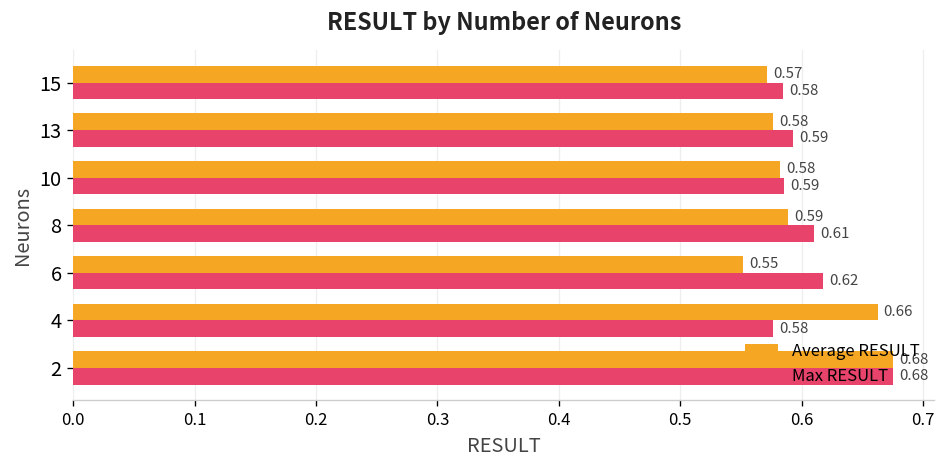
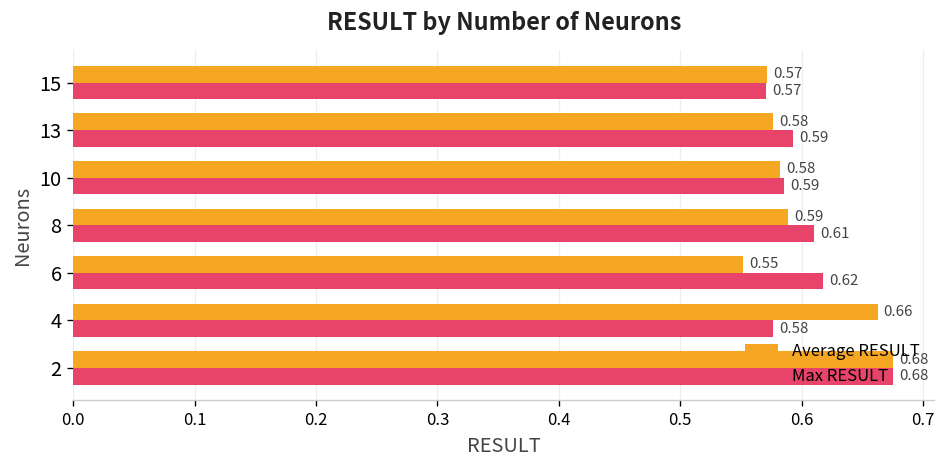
Max RESULT, 15: 0.58 -> 0.57
